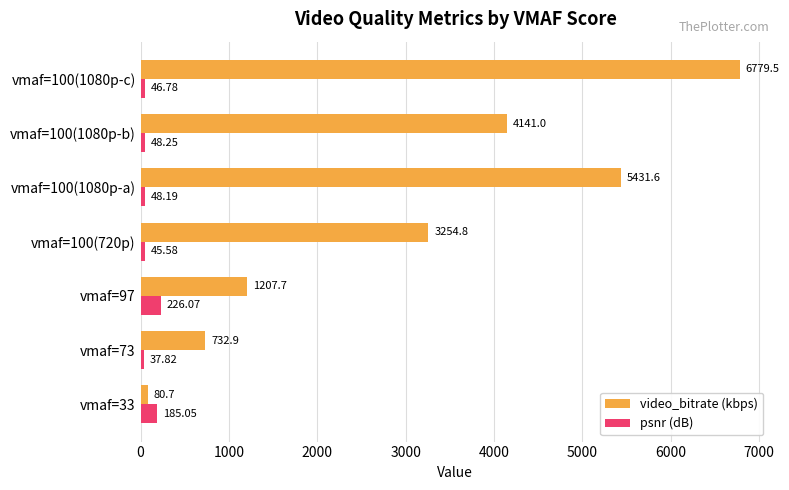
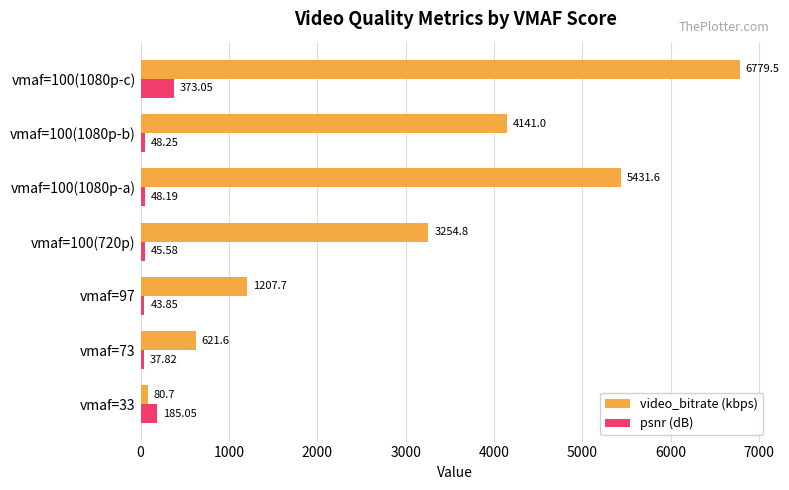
psnr (dB), vmaf=100(1080p-c): 46.78 -> 373.05
psnr (dB), vmaf=97: 226.07 -> 43.85
video_bitrate (kbps), vmaf=73: 732.9 -> 621.6
